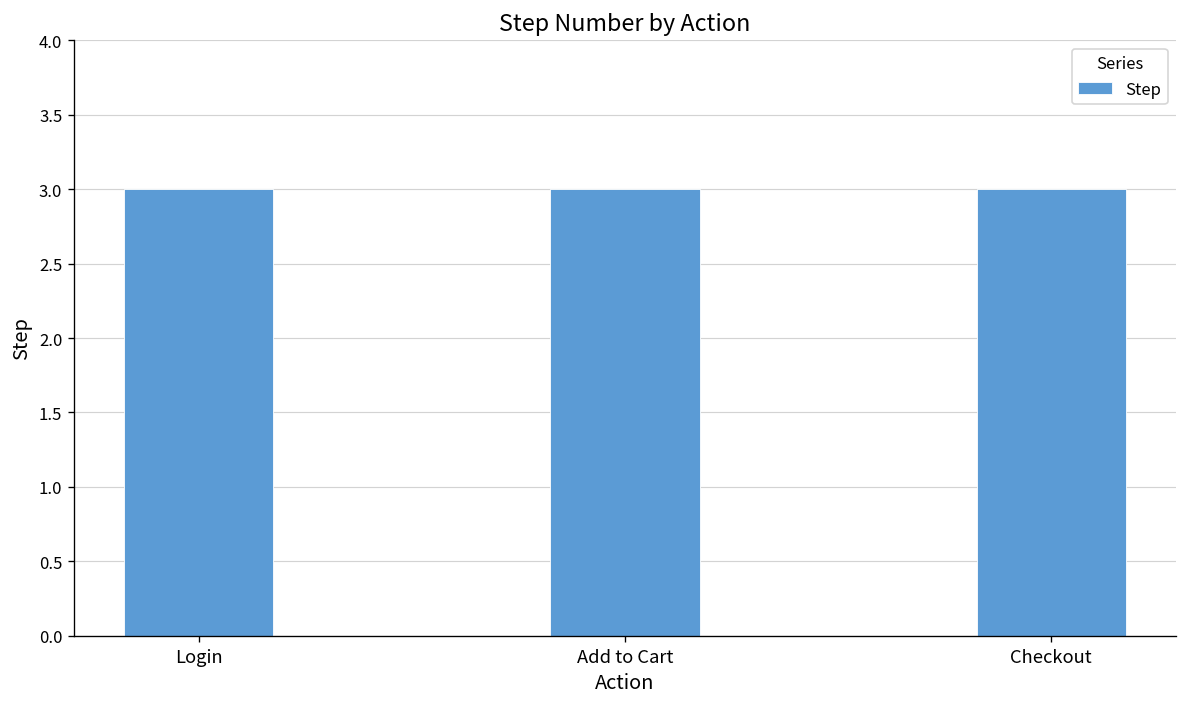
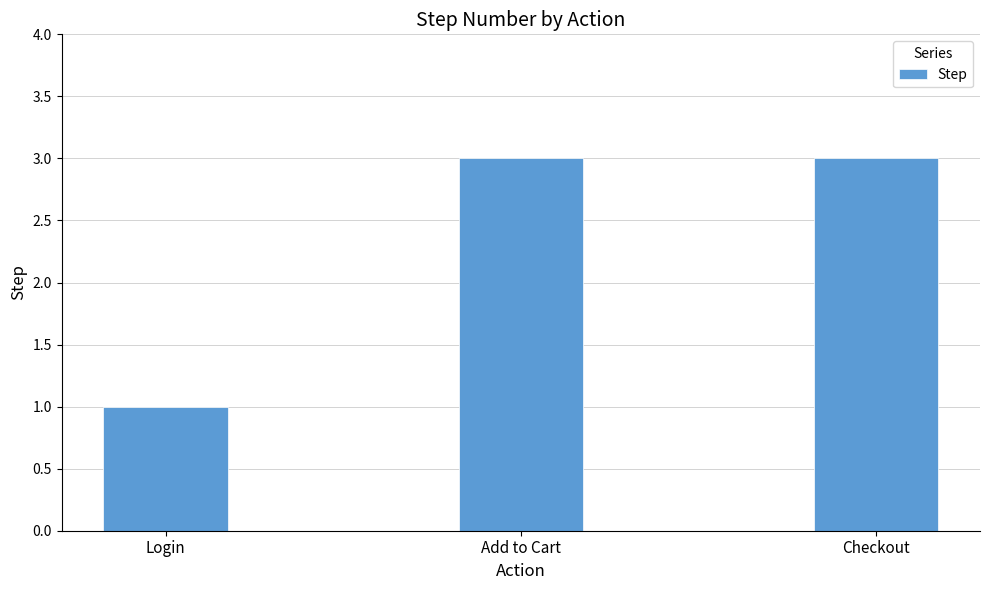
Login: 3 -> 1
